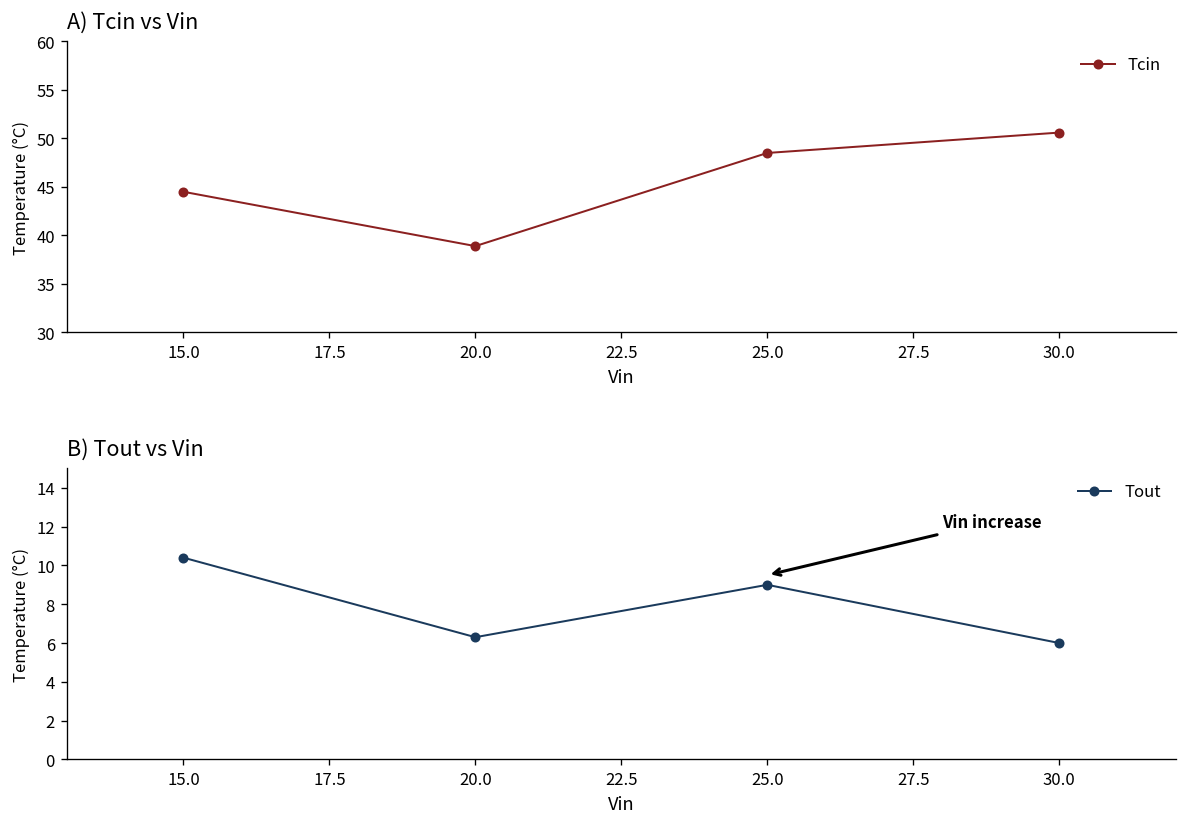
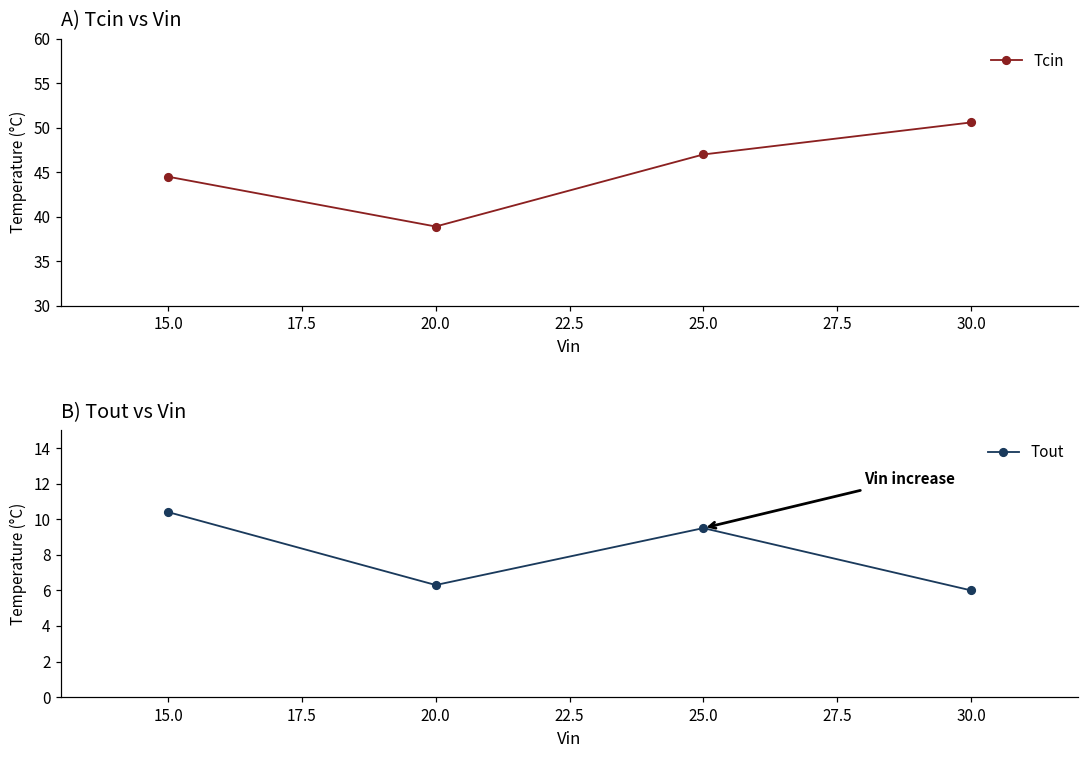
A) Tcin vs Vin, 25.0: 49 -> 47
B) Tout vs Vin, 25.0: 9.0 -> 9.5
